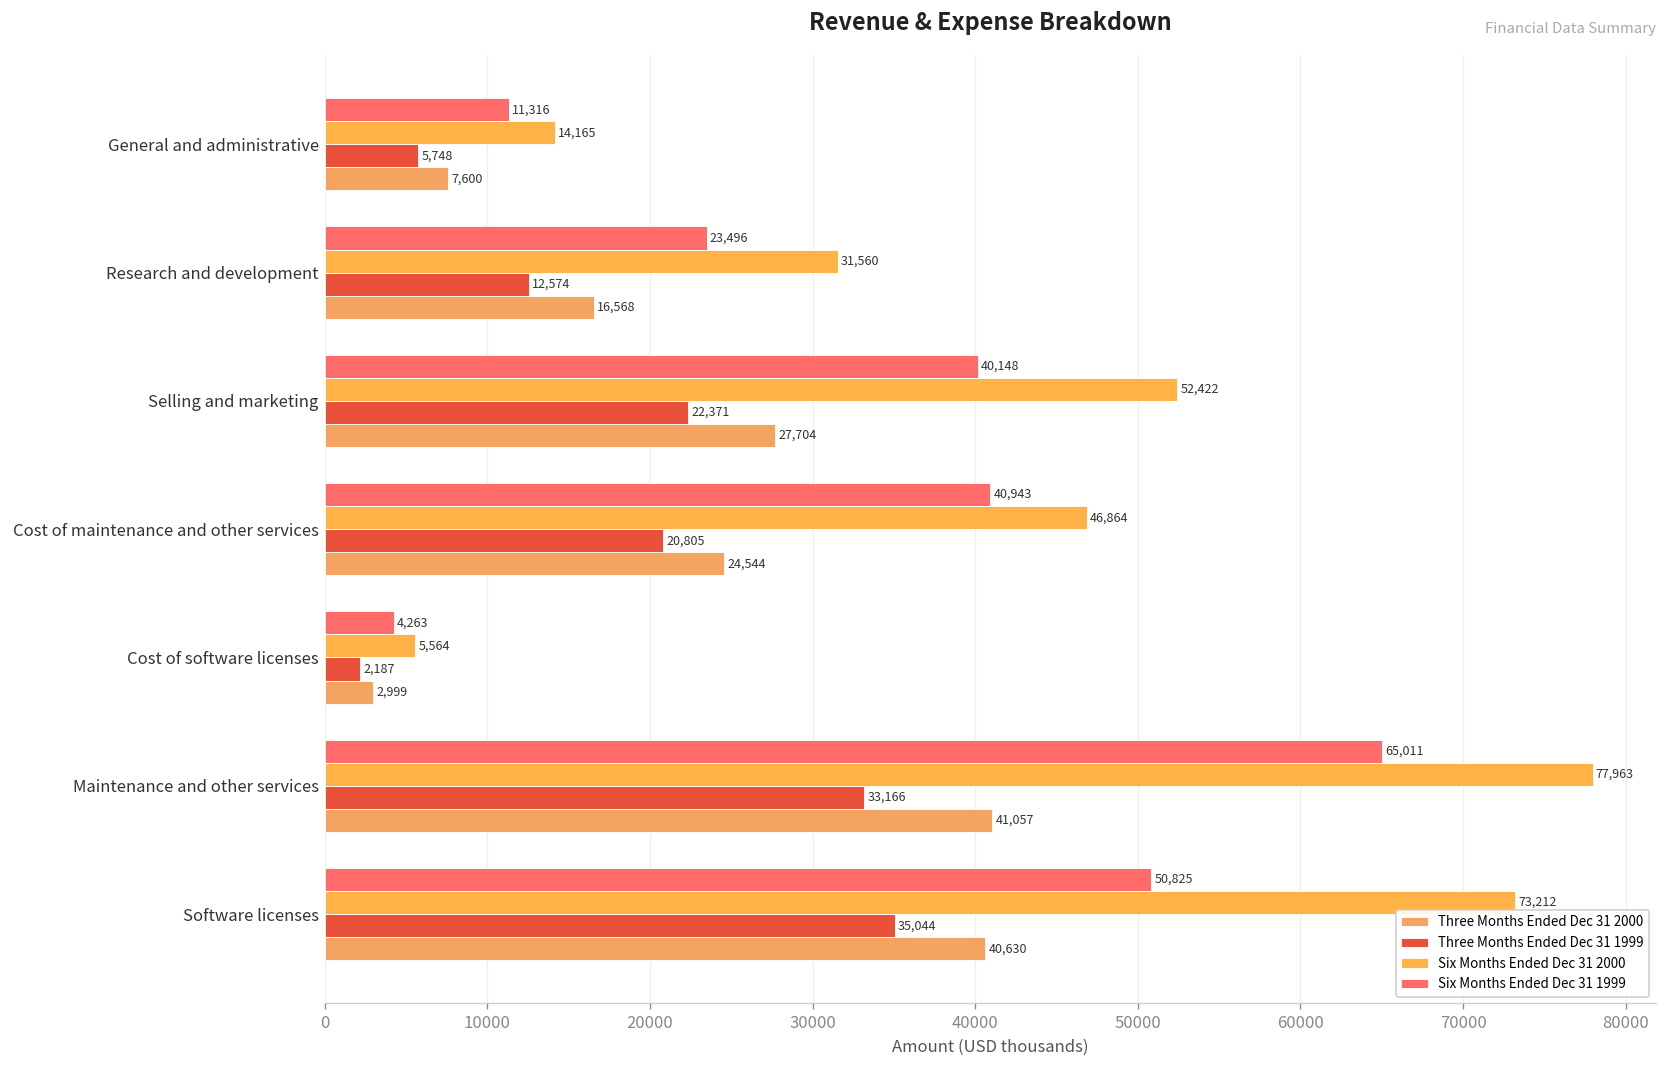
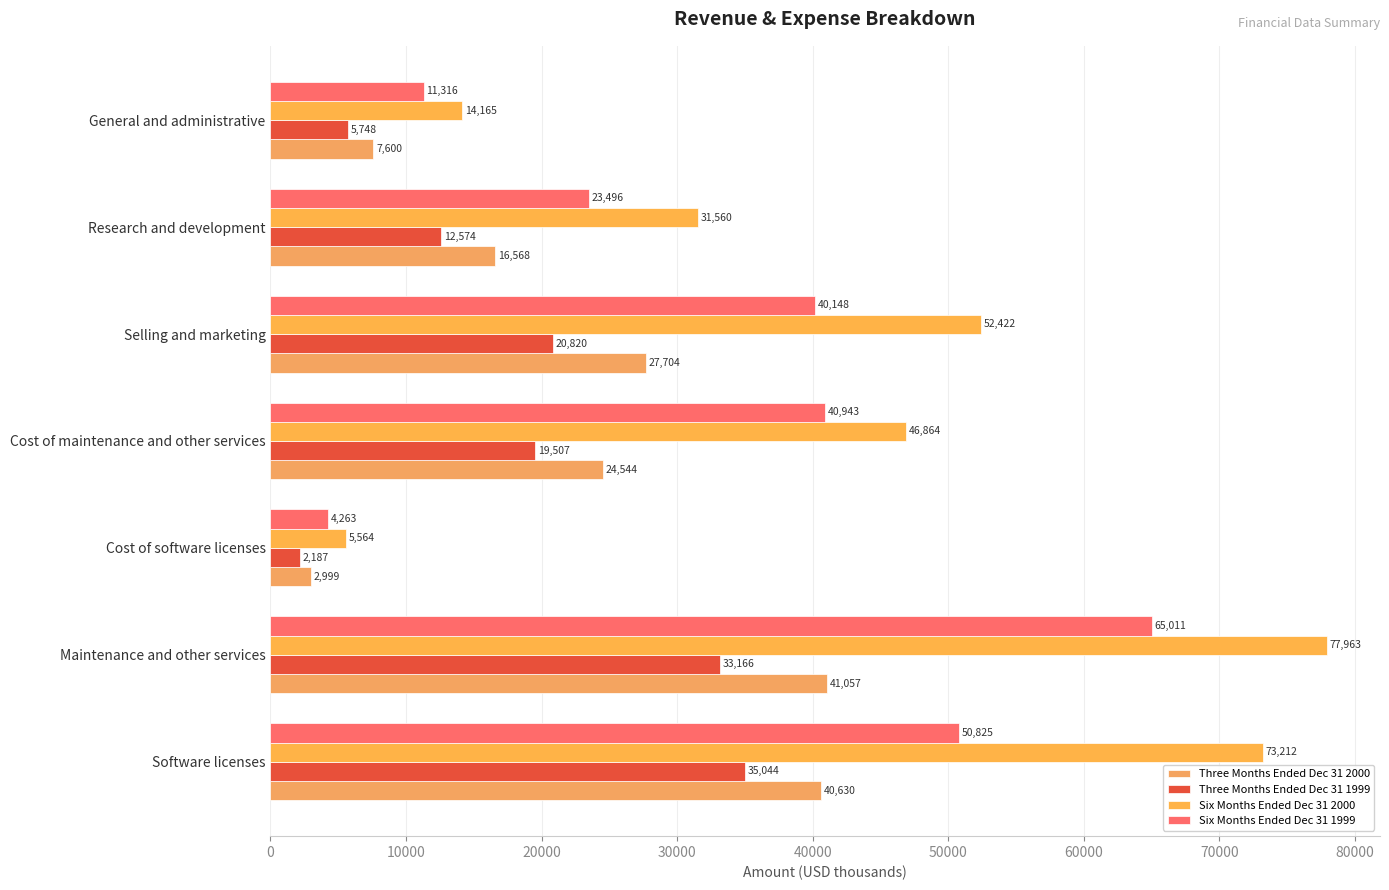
Three Months Ended Dec 31 1999, Selling and marketing: 22,371 -> 20,820
Three Months Ended Dec 31 1999, Cost of maintenance and other services: 20,805 -> 19,507
